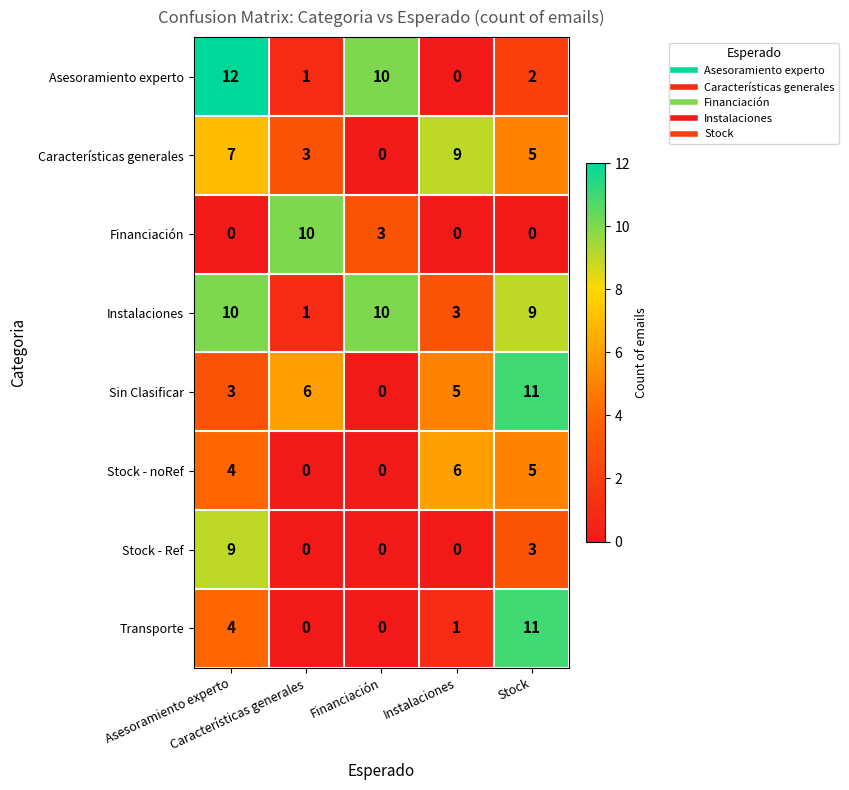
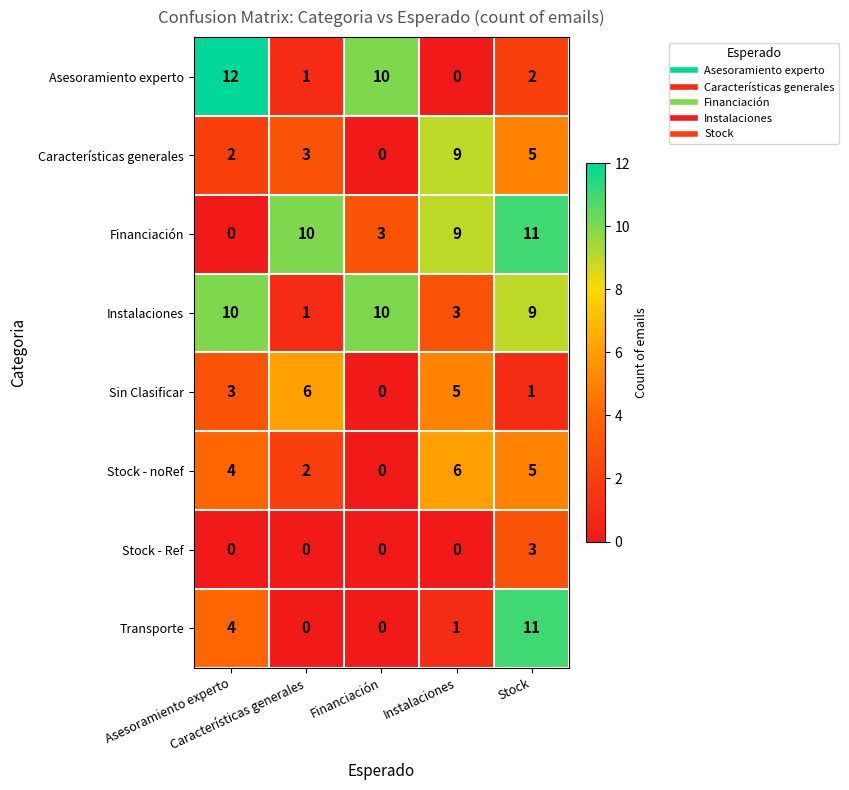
Características generales, Asesoramiento experto: 7 -> 2
Financiación, Instalaciones: 0 -> 9
Financiación, Stock: 0 -> 11
Sin Clasificar, Stock: 11 -> 1
Stock - noRef, Características generales: 0 -> 2
Stock - Ref, Asesoramiento experto: 9 -> 0
